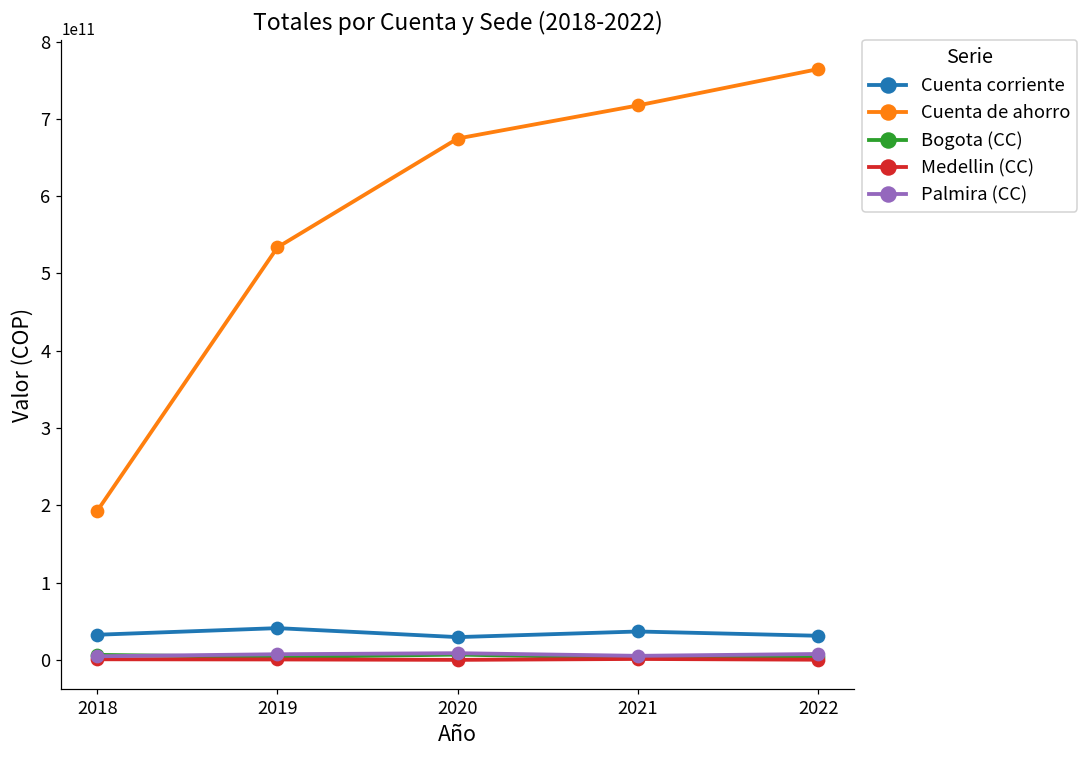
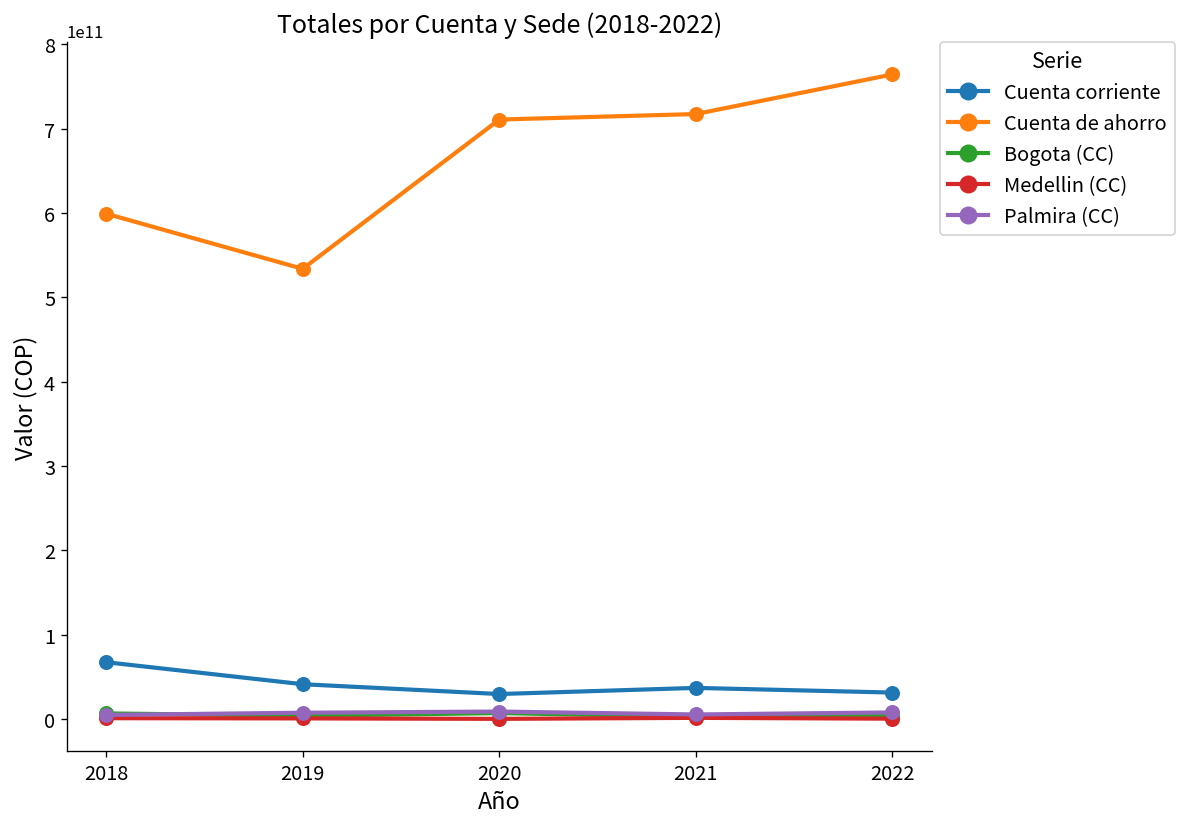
Cuenta corriente, 2018: 30000000000 -> 70000000000
Cuenta de ahorro, 2018: 190000000000 -> 600000000000
Cuenta de ahorro, 2020: 670000000000 -> 710000000000
